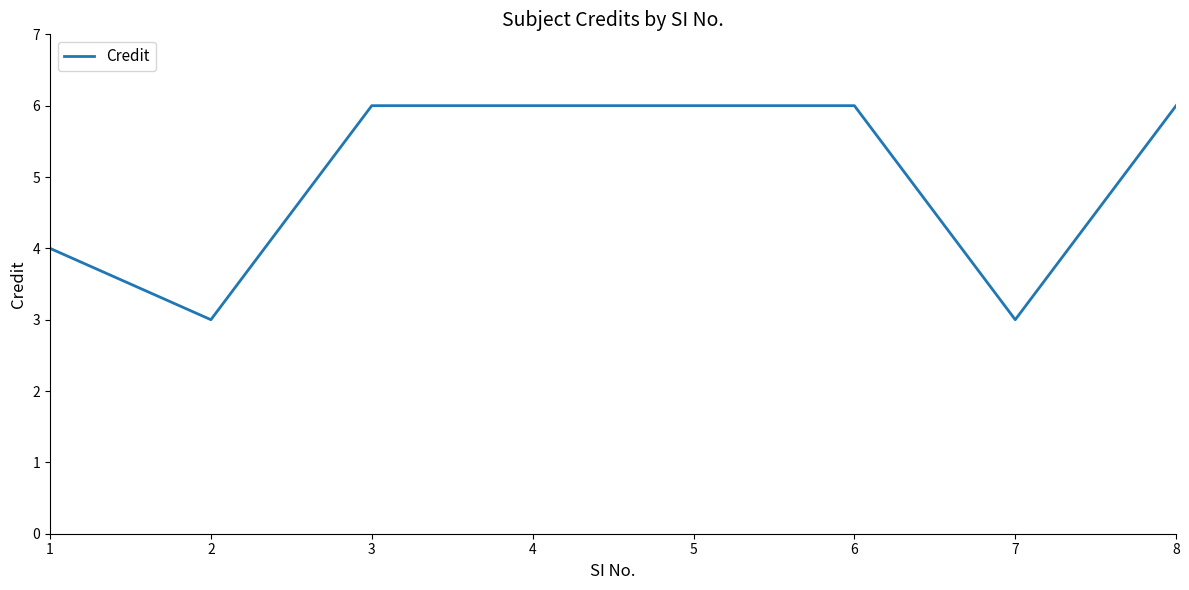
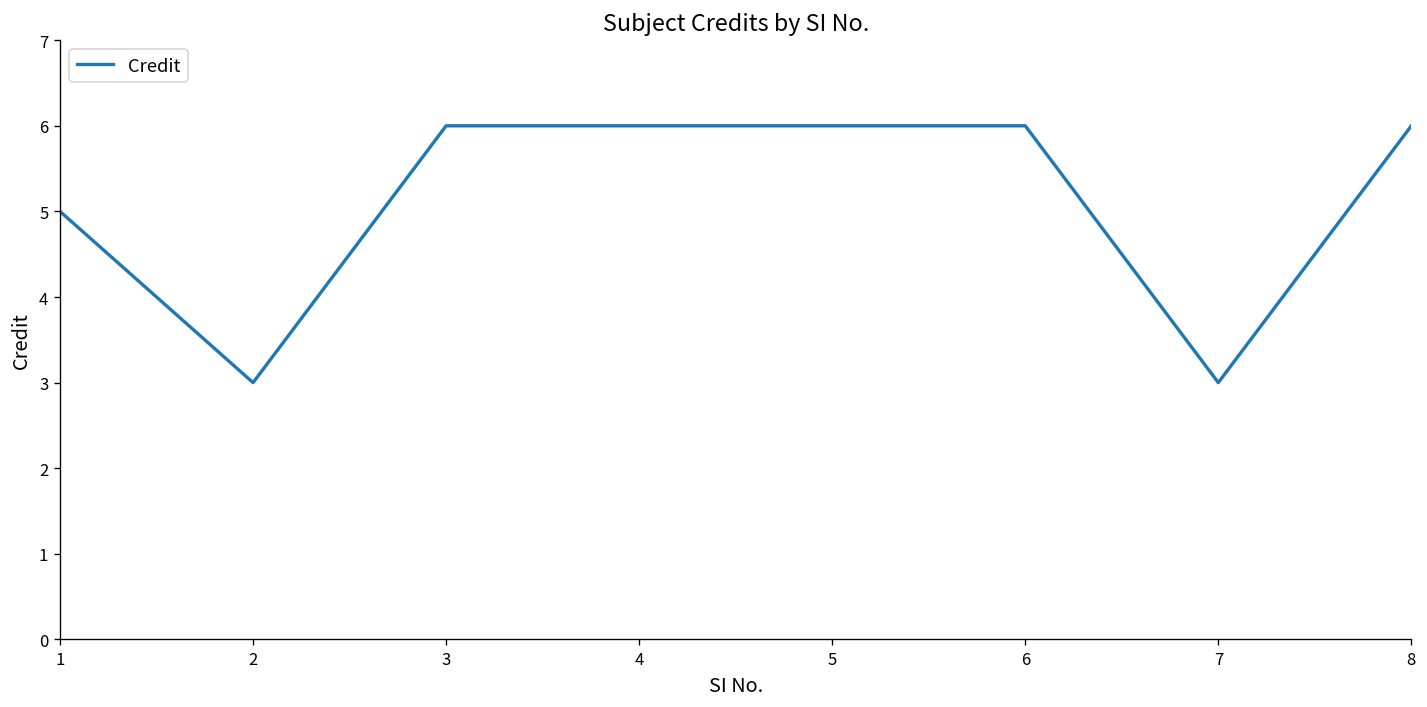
1: 4 -> 5
